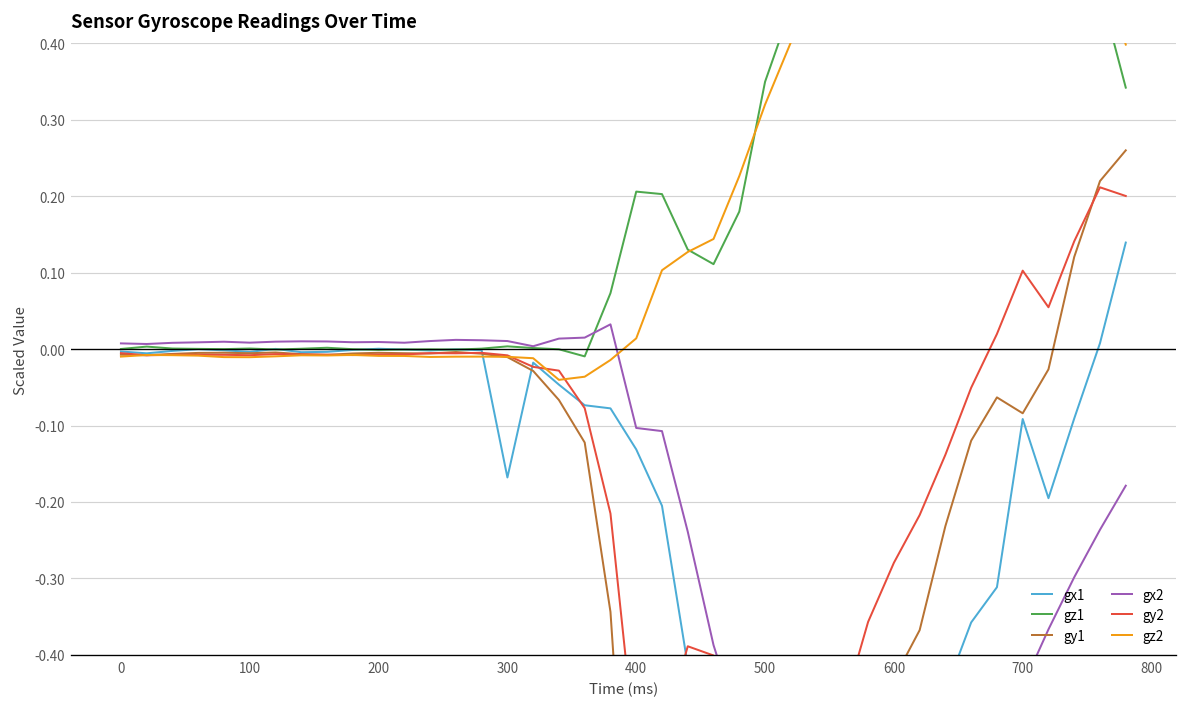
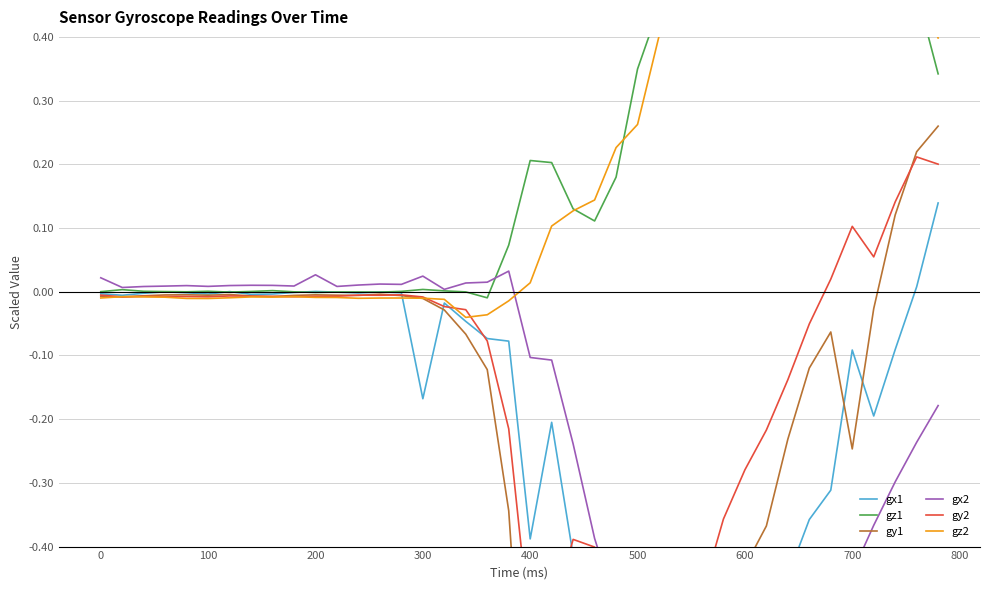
gx2, 0: 0.01 -> 0.02
gx2, 200: 0.01 -> 0.03
gx2, 300: 0.01 -> 0.02
gx1, 400: -0.13 -> -0.39
gz2, 500: 0.32 -> 0.26
gy1, 700: -0.08 -> -0.25
